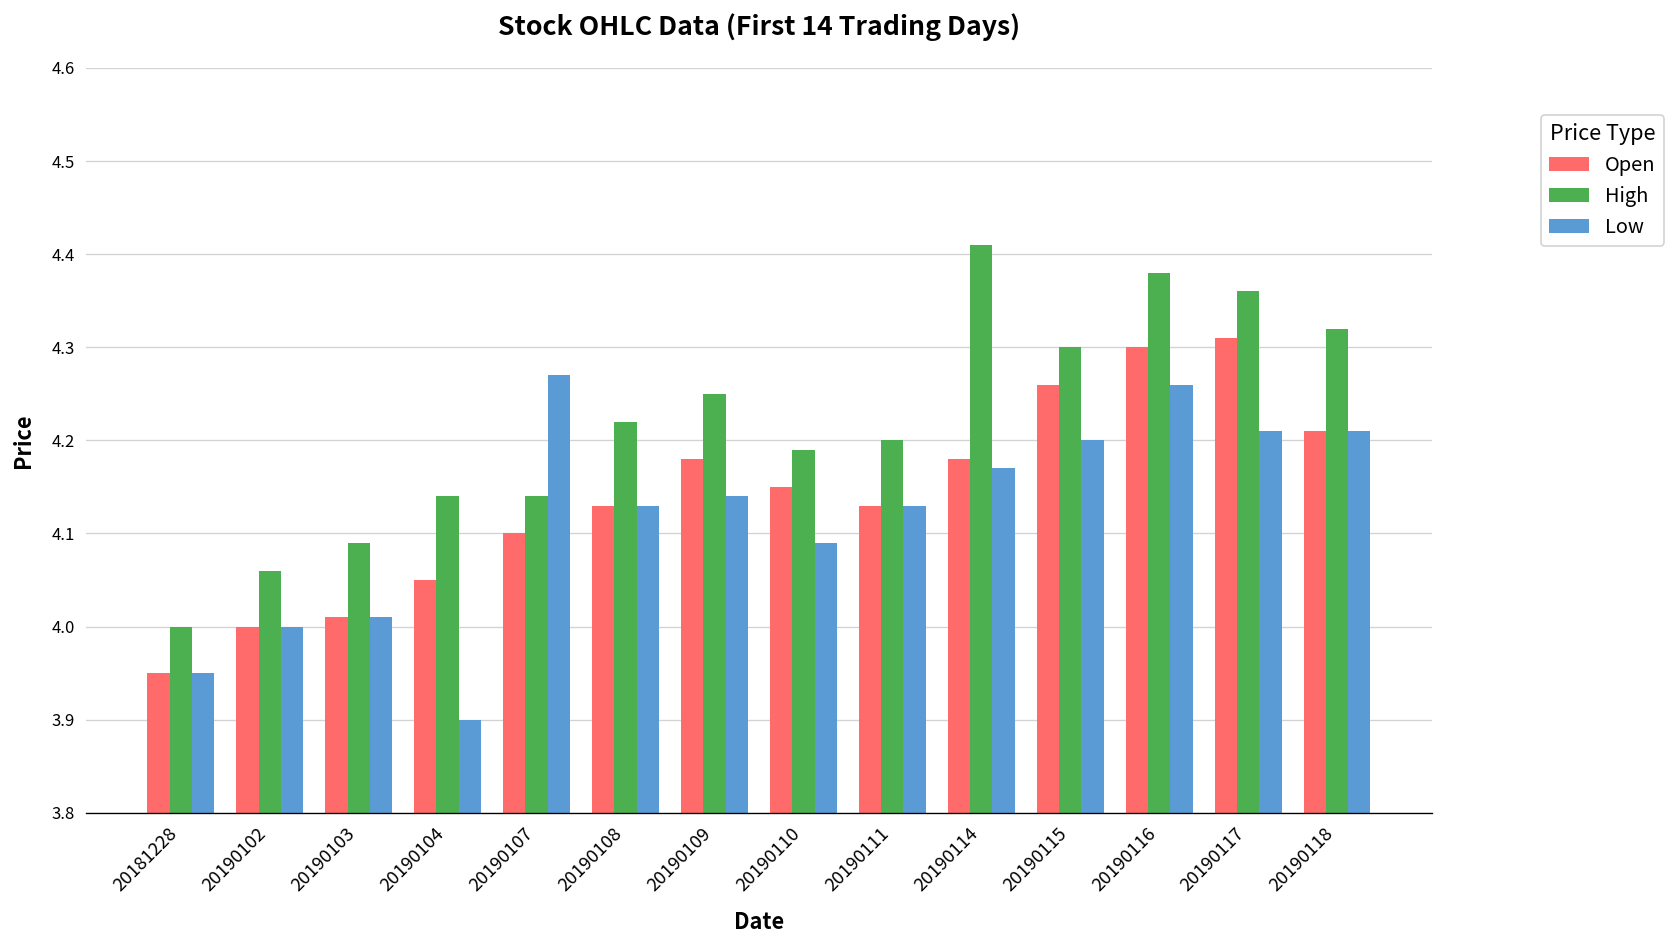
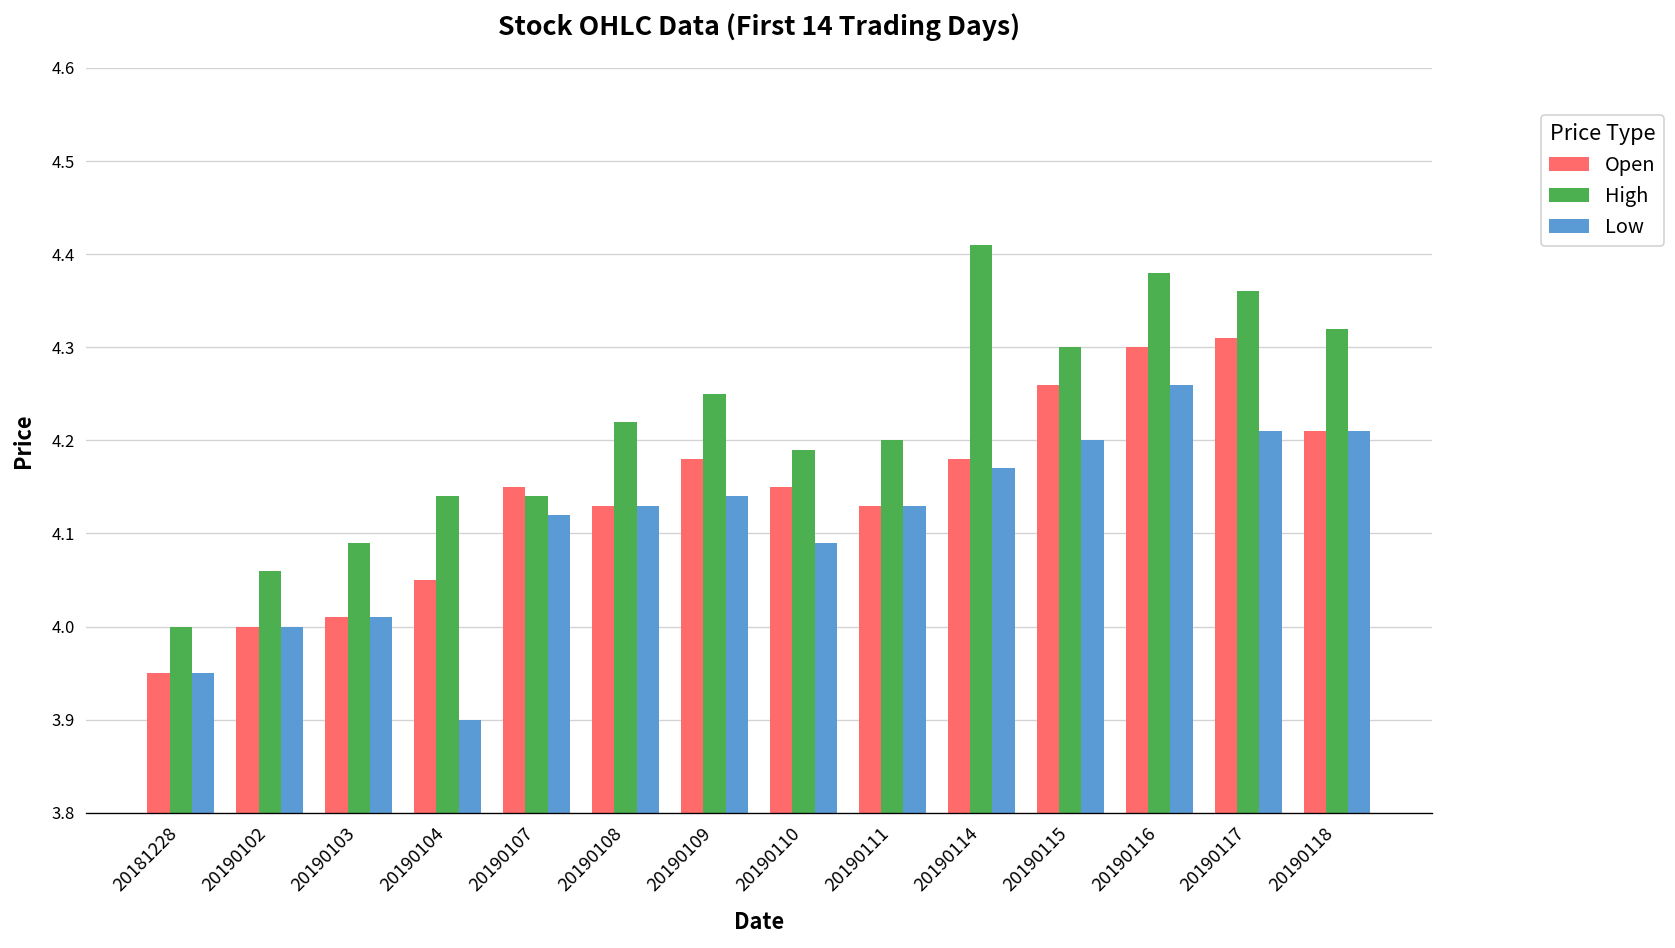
Open, 20190107: 4.10 -> 4.15
Low, 20190107: 4.27 -> 4.12
